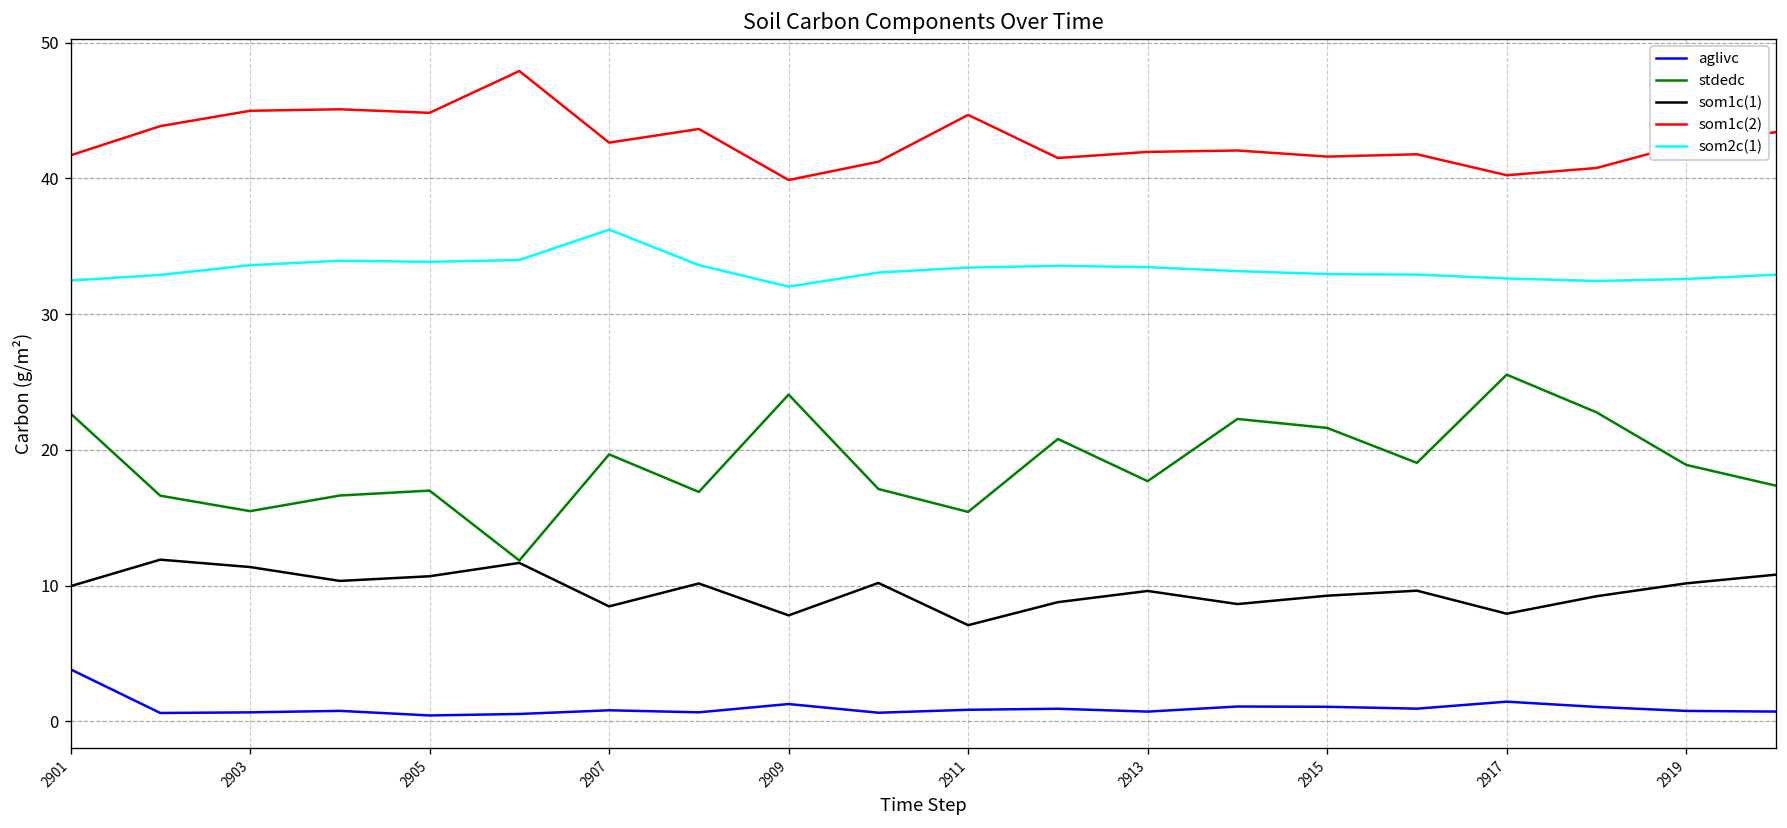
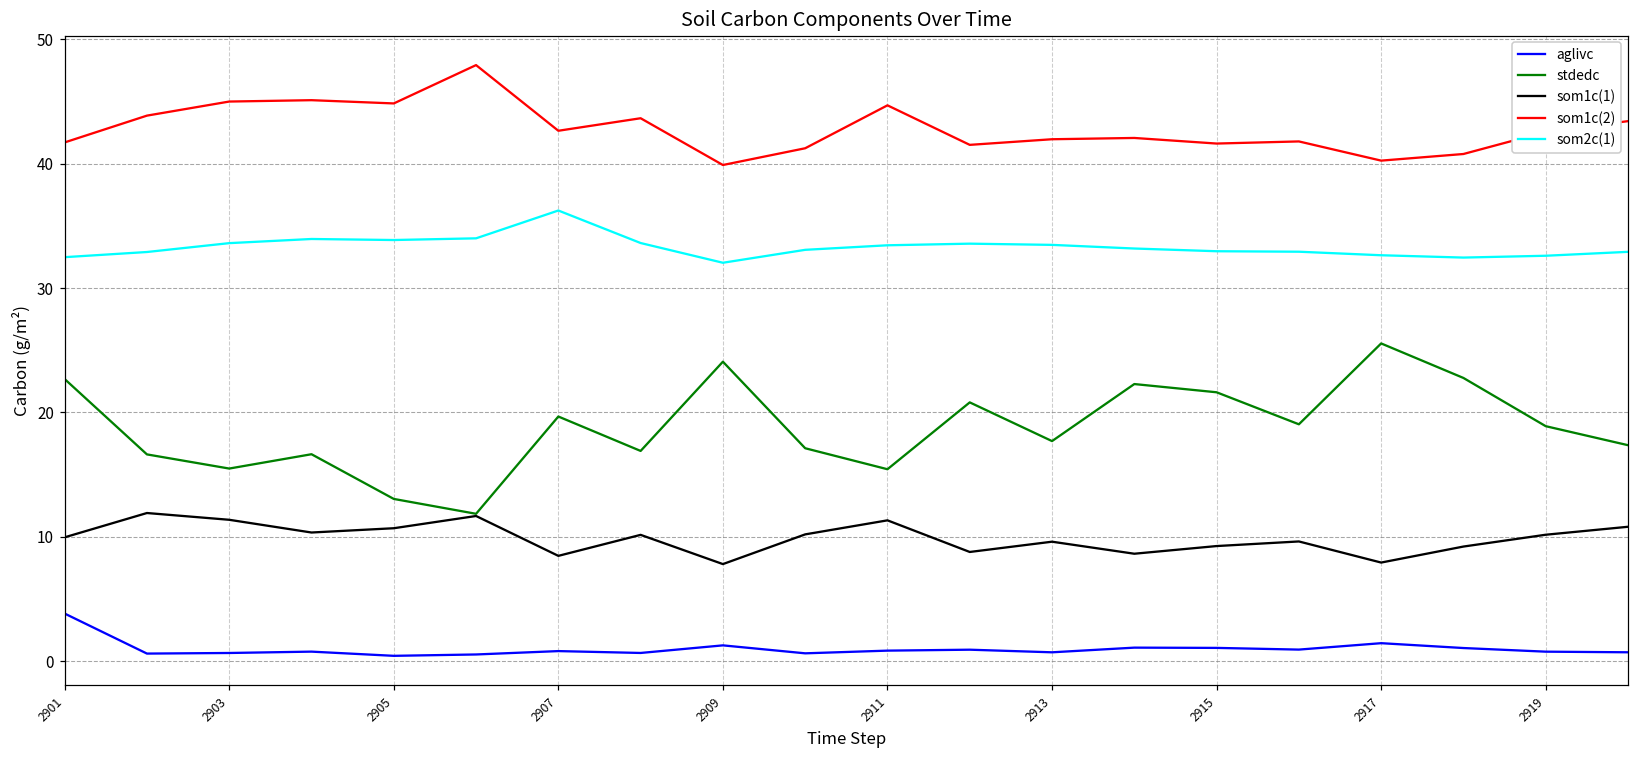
stdedc, 2905: 17.0 -> 13.0
som1c(1), 2911: 7.1 -> 11.3
